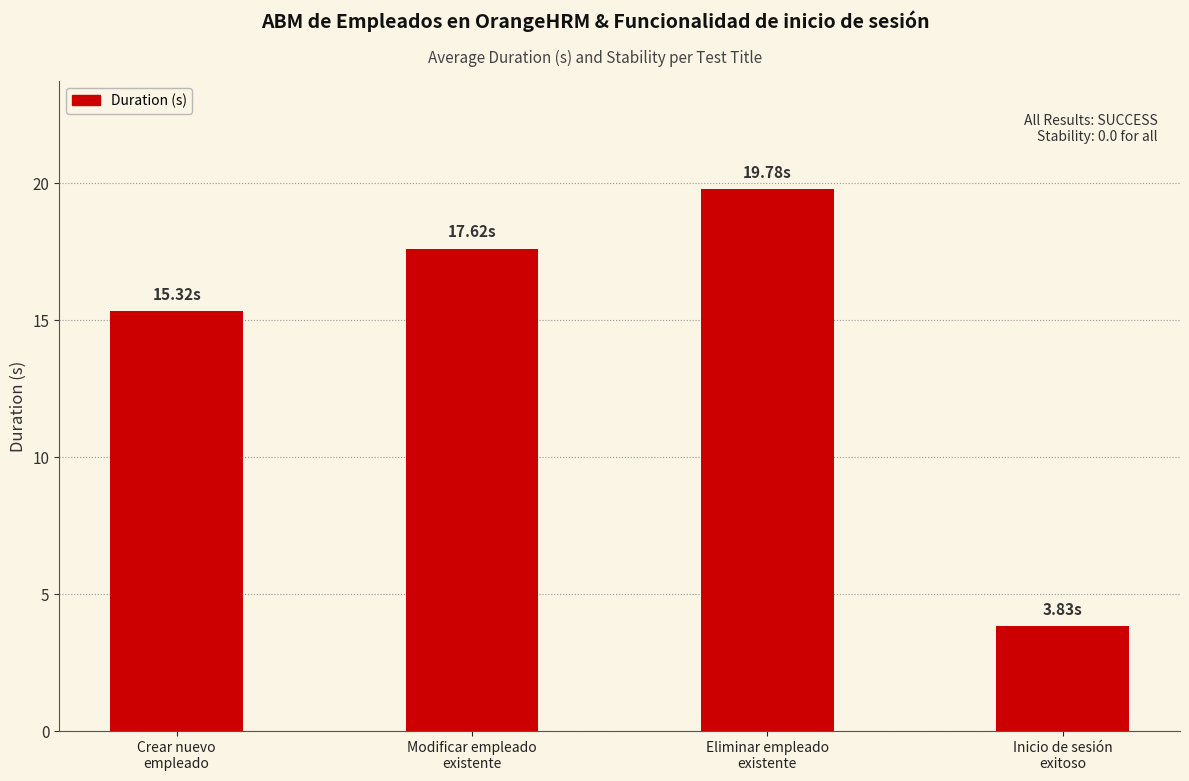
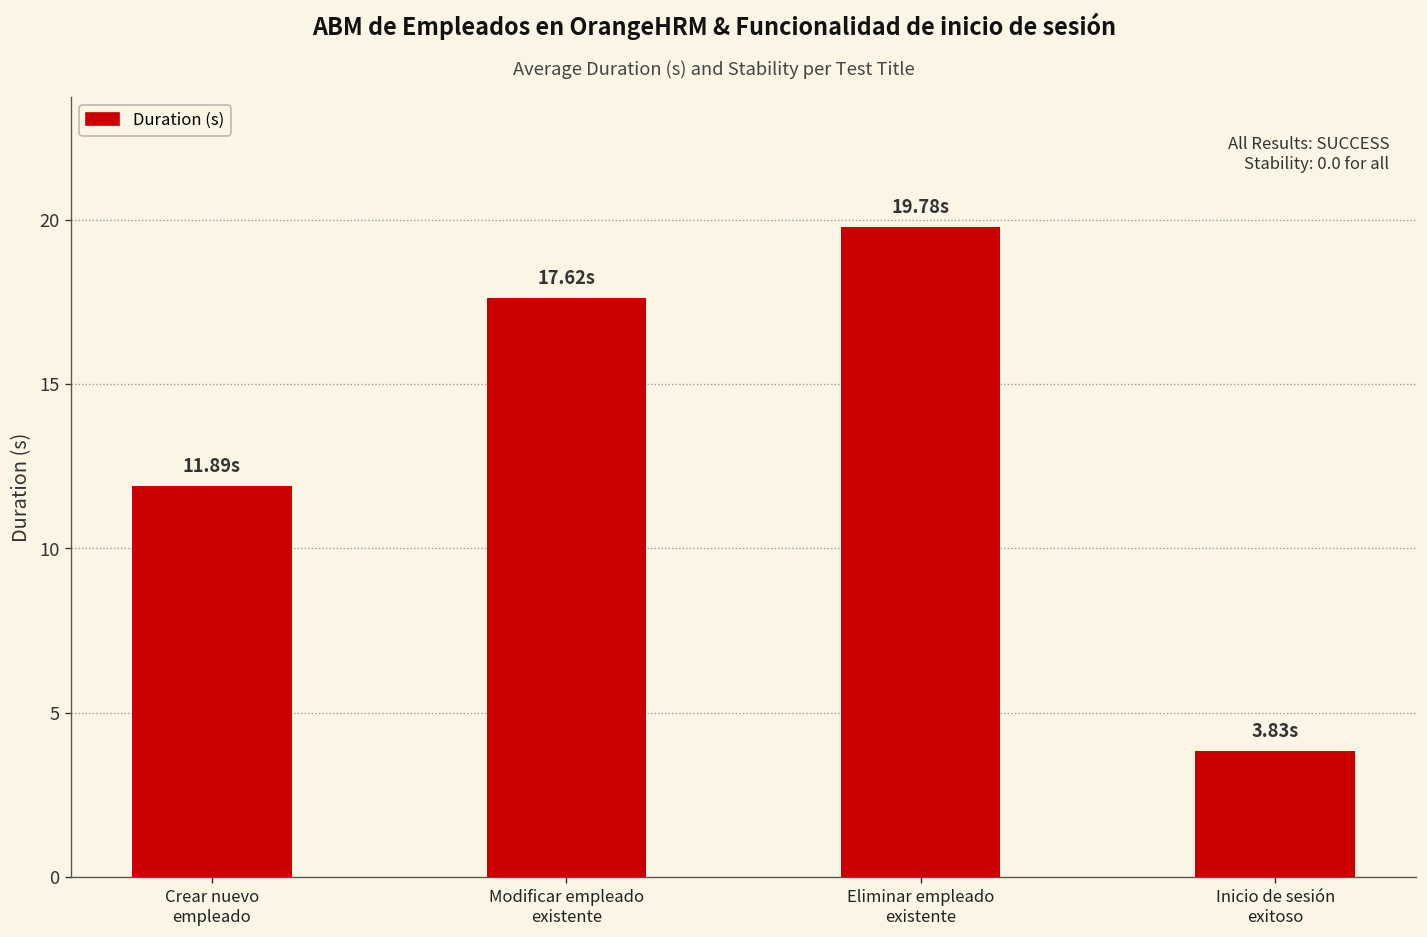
Crear nuevo empleado: 15.32s -> 11.89s
